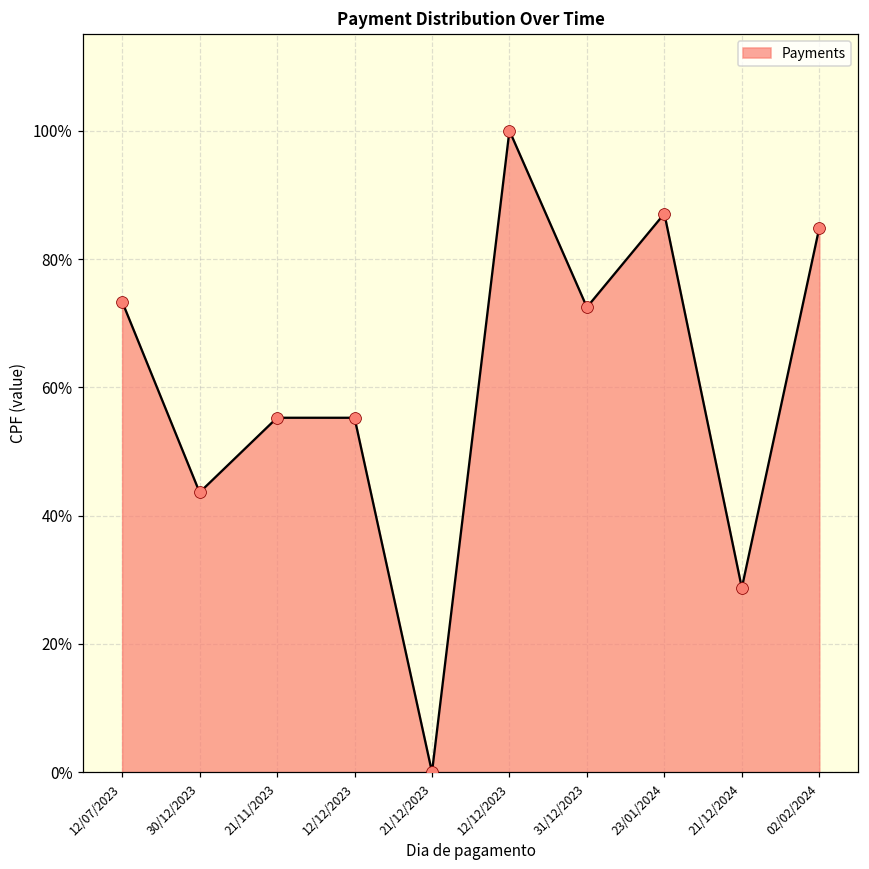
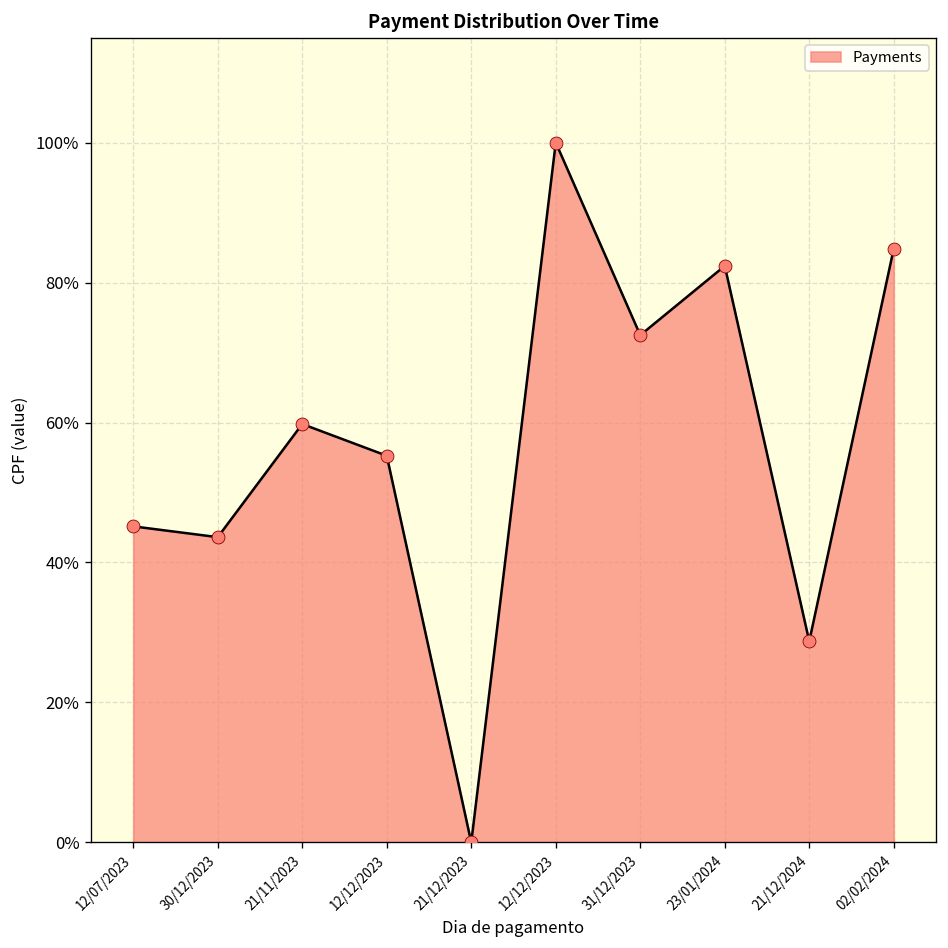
12/07/2023: 73% -> 45%
21/11/2023: 55% -> 60%
23/01/2024: 87% -> 82%
